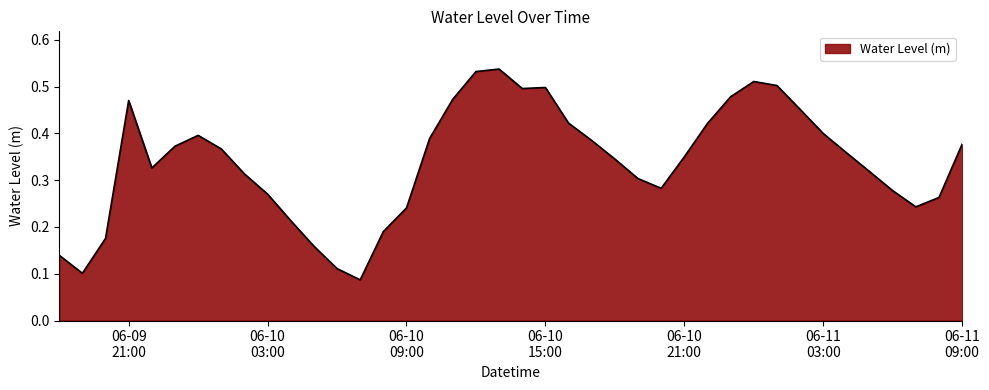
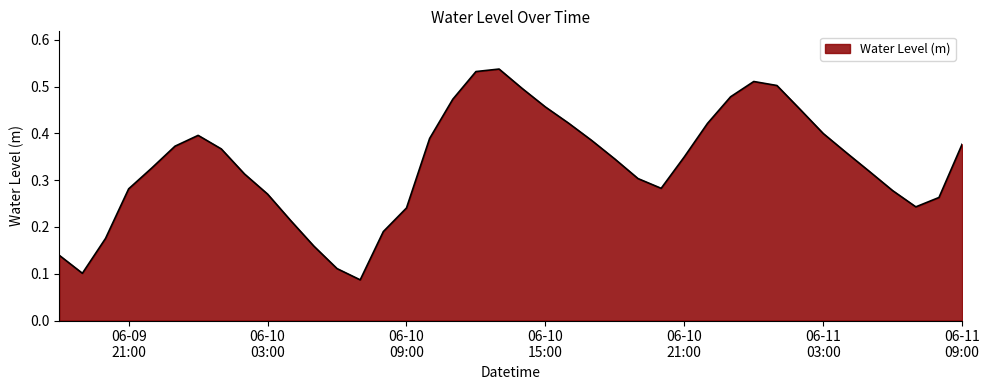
06-09 21:00: 0.47 -> 0.28
06-10 15:00: 0.50 -> 0.46
